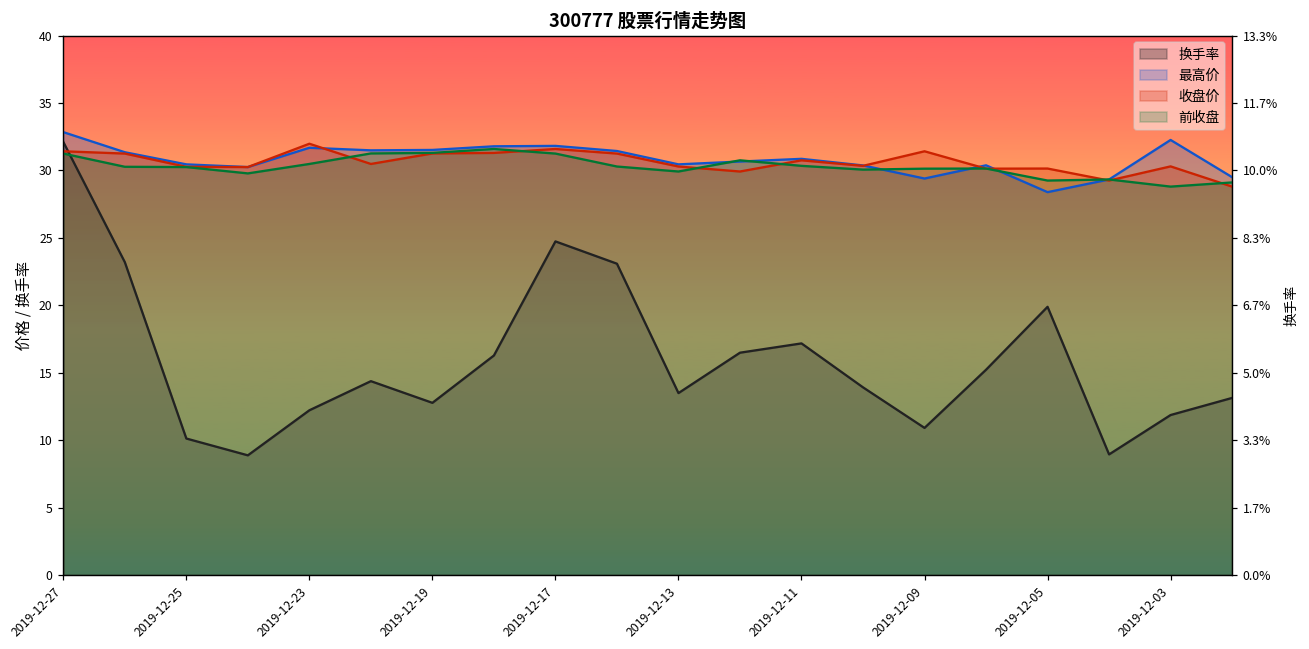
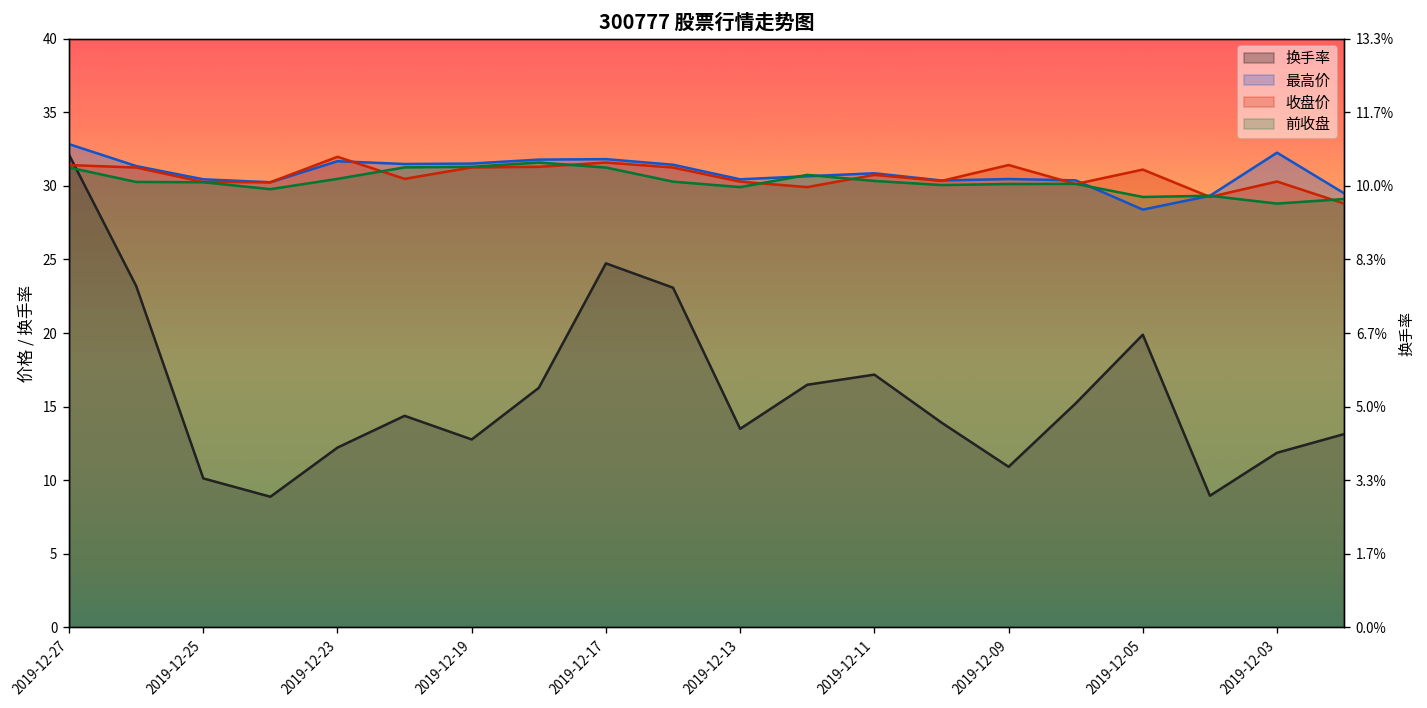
最高价, 2019-12-09: 29.4 -> 30.5
收盘价, 2019-12-05: 30.1 -> 31.1
